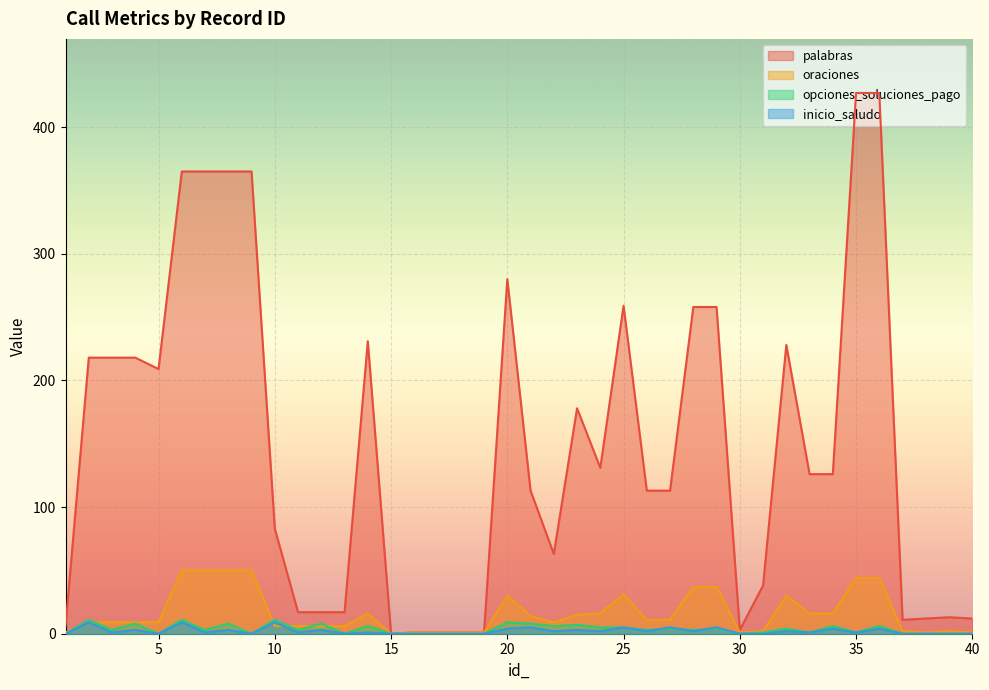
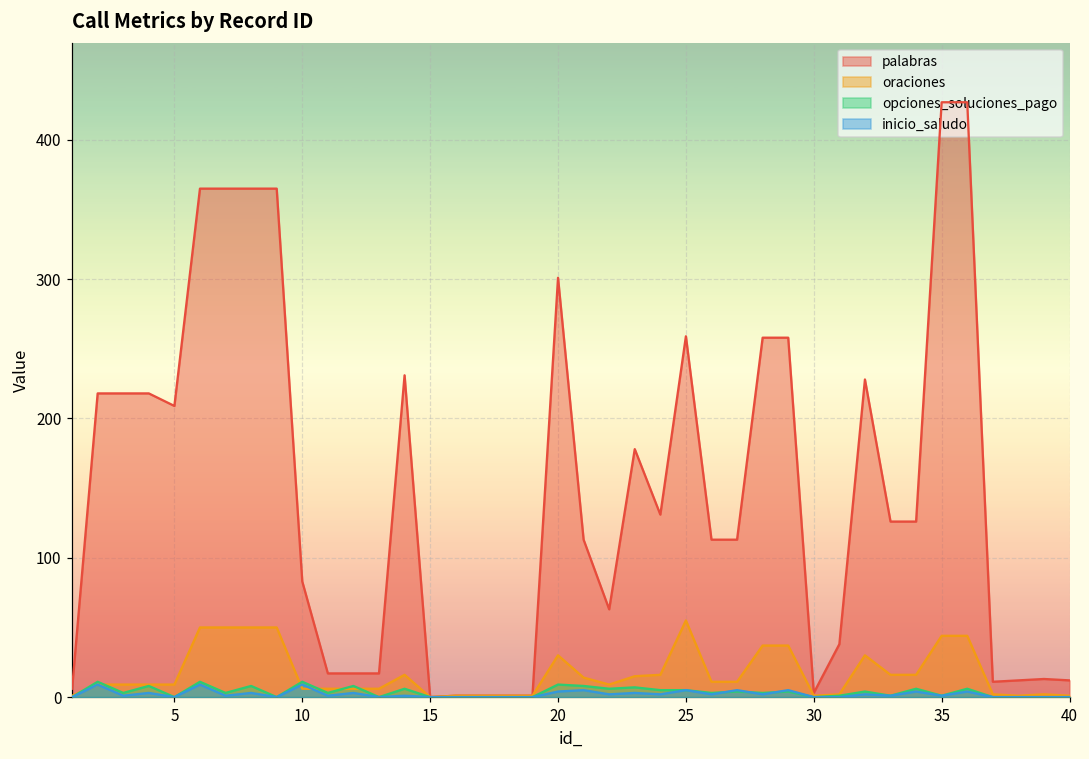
palabras, 20: 280 -> 301
oraciones, 25: 31 -> 55
